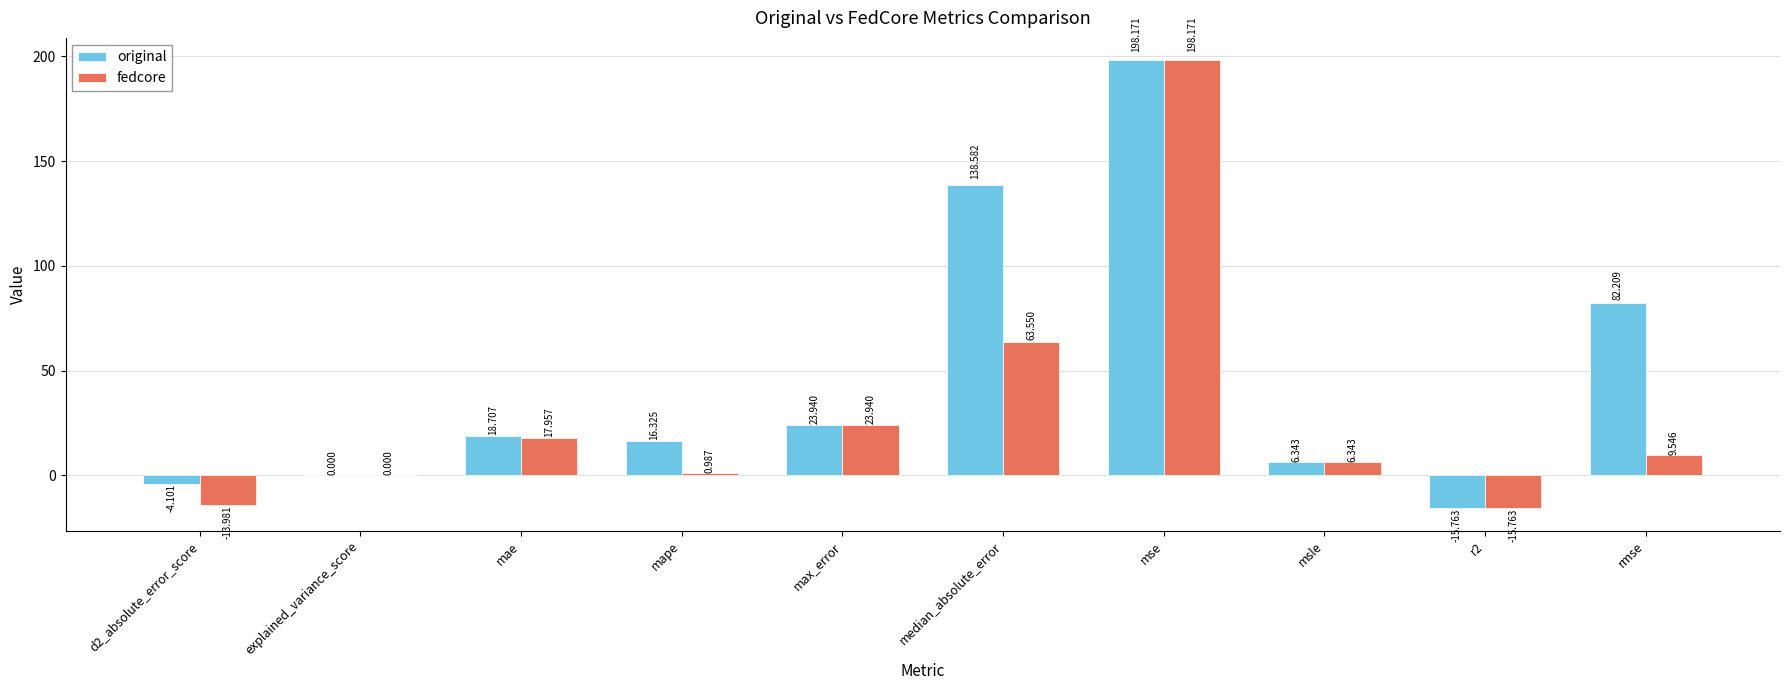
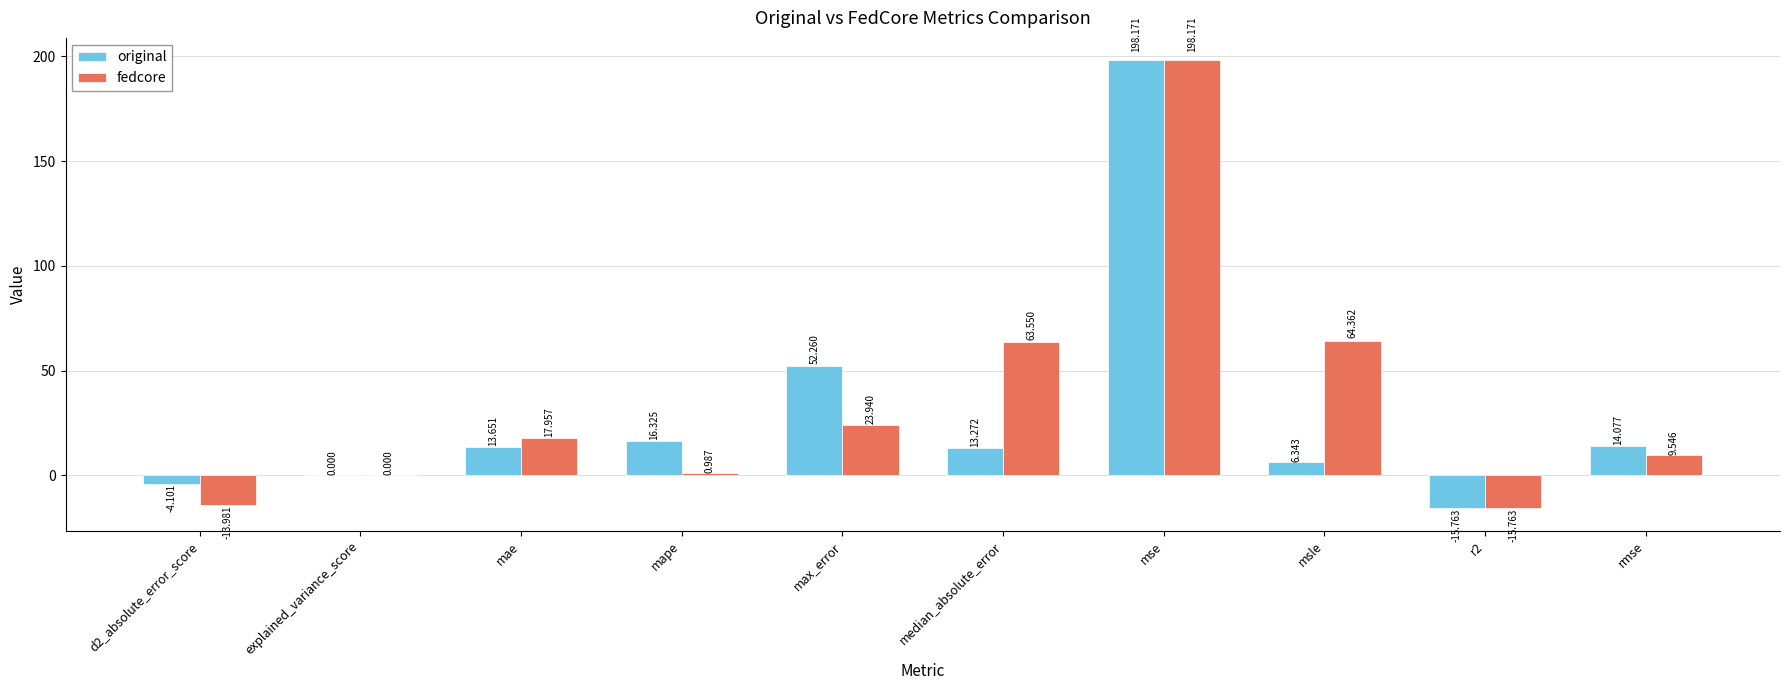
original, mae: 18.707 -> 13.651
original, max_error: 23.940 -> 52.260
original, median_absolute_error: 138.582 -> 13.272
fedcore, msle: 6.343 -> 64.362
original, rmse: 82.209 -> 14.077
